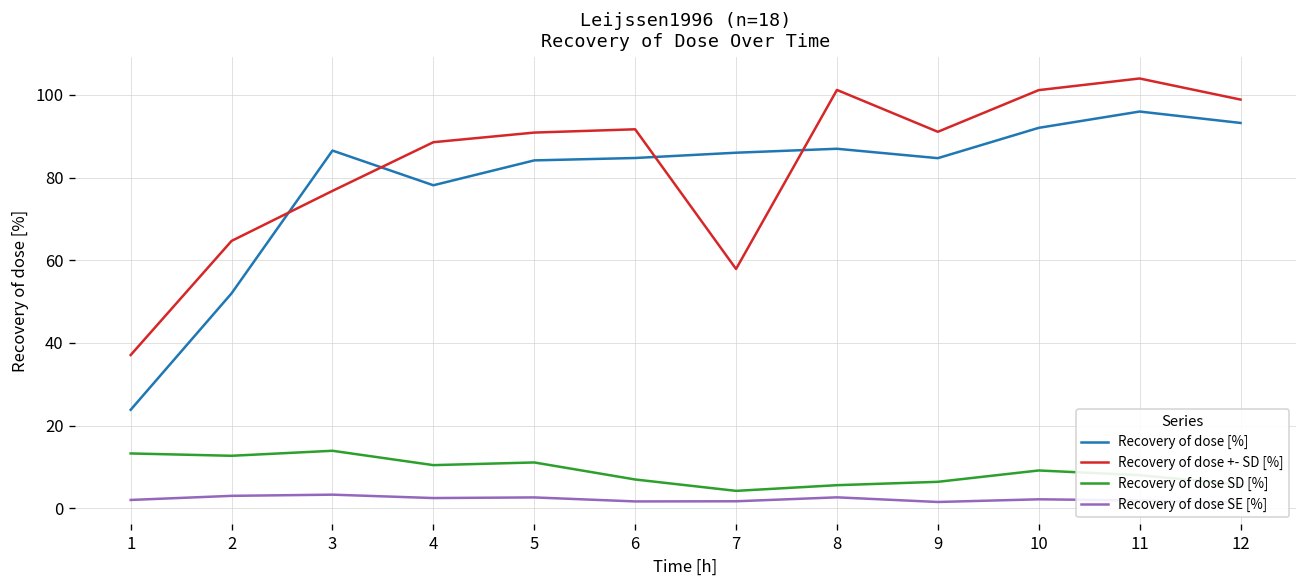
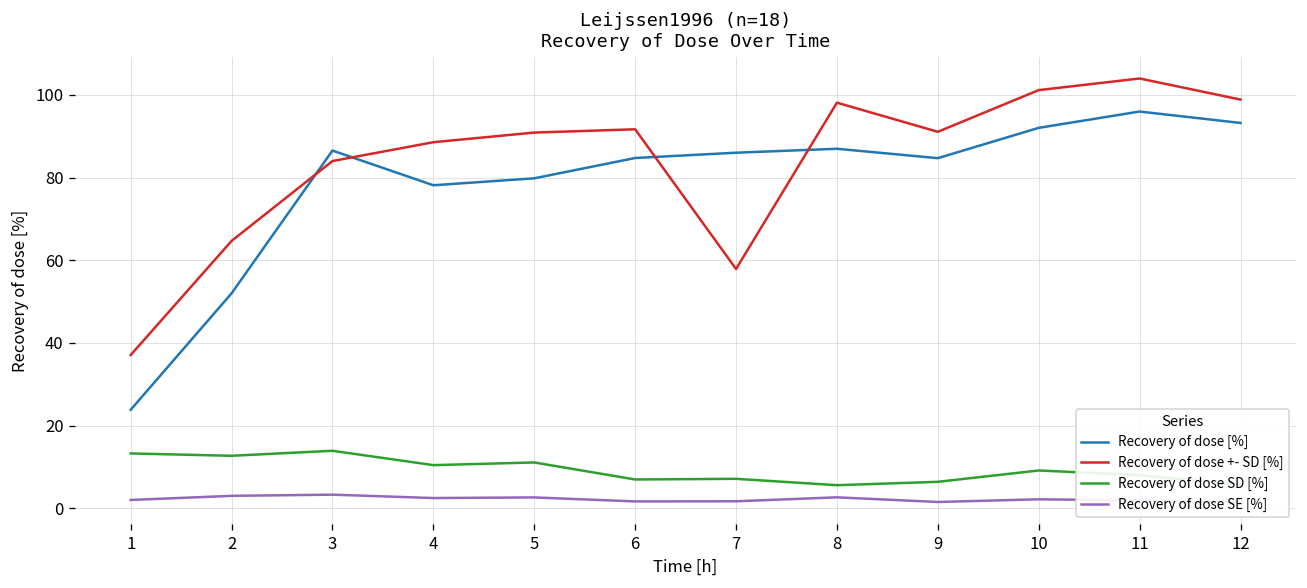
Recovery of dose +- SD [%], 3: 77 -> 84
Recovery of dose [%], 5: 84 -> 80
Recovery of dose SD [%], 7: 4 -> 7
Recovery of dose +- SD [%], 8: 101 -> 98
